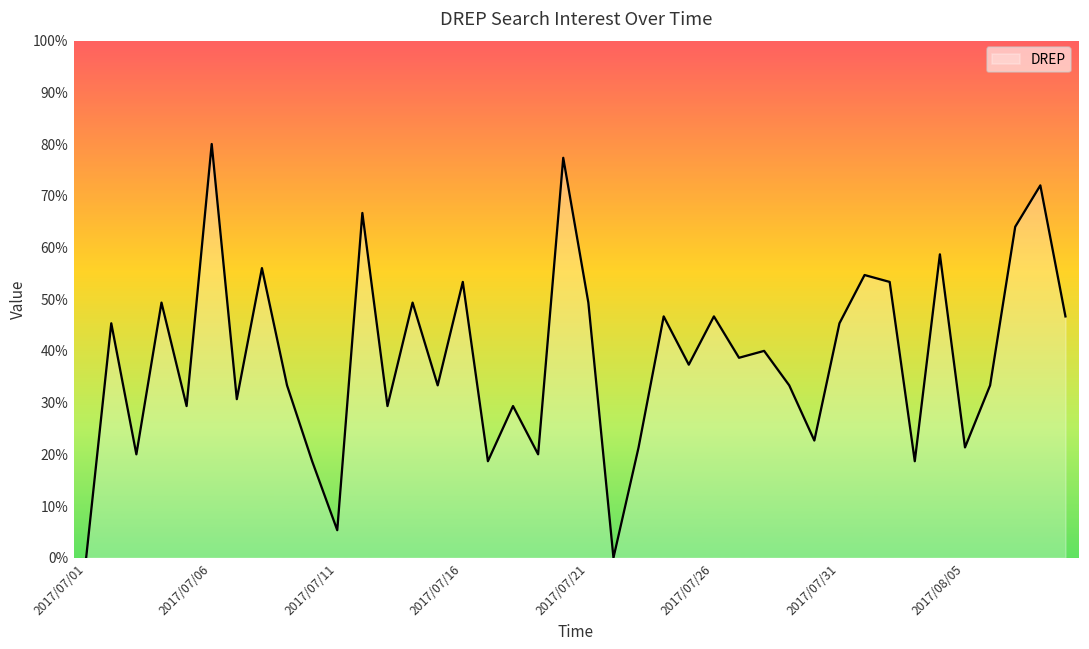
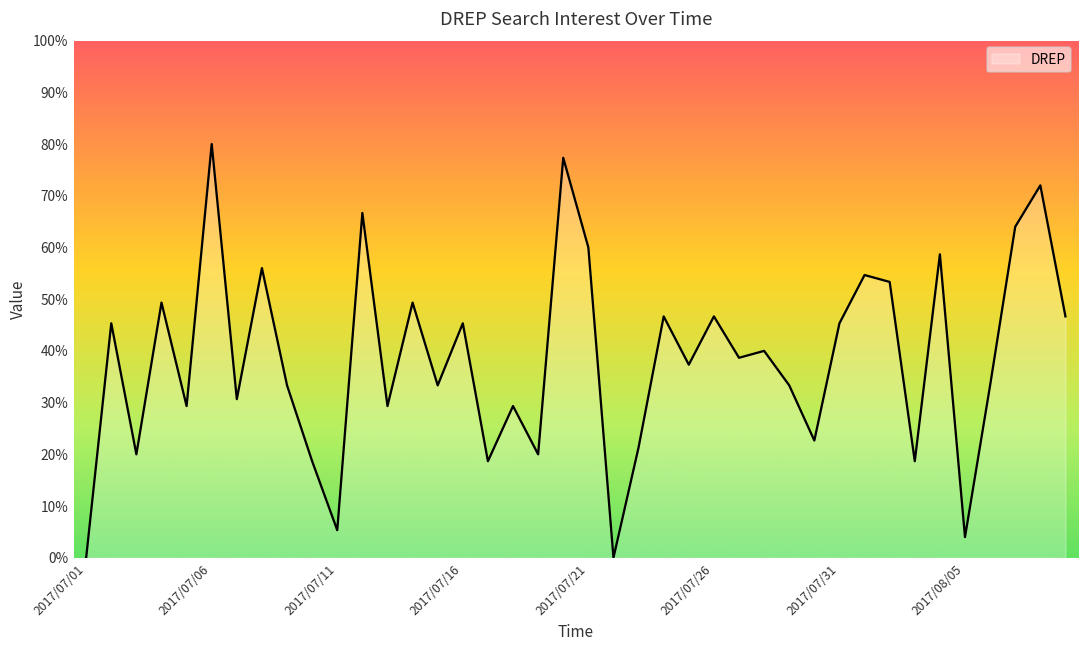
2017/07/16: 53% -> 45%
2017/07/21: 49% -> 60%
2017/08/05: 21% -> 4%
